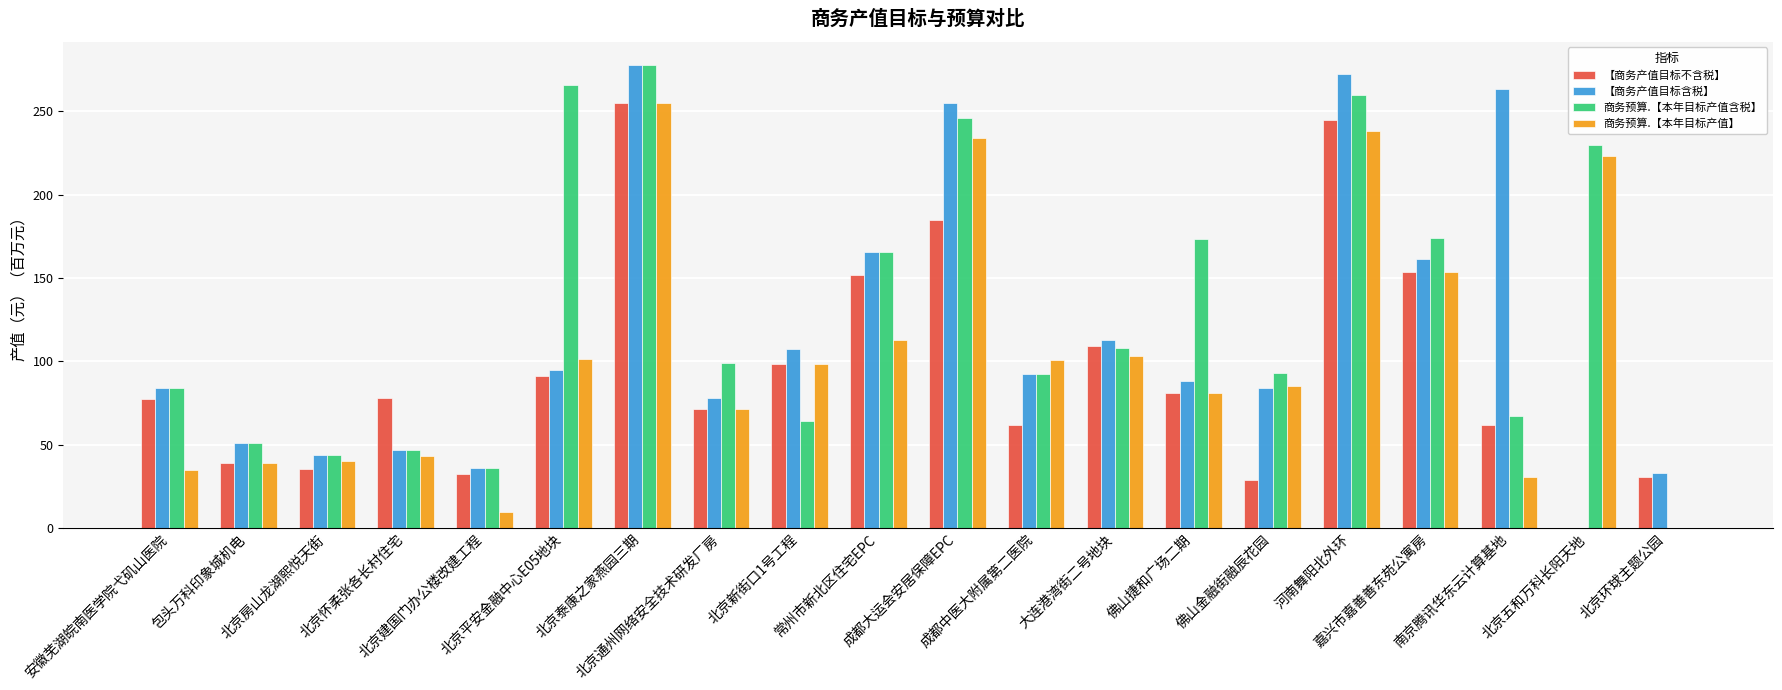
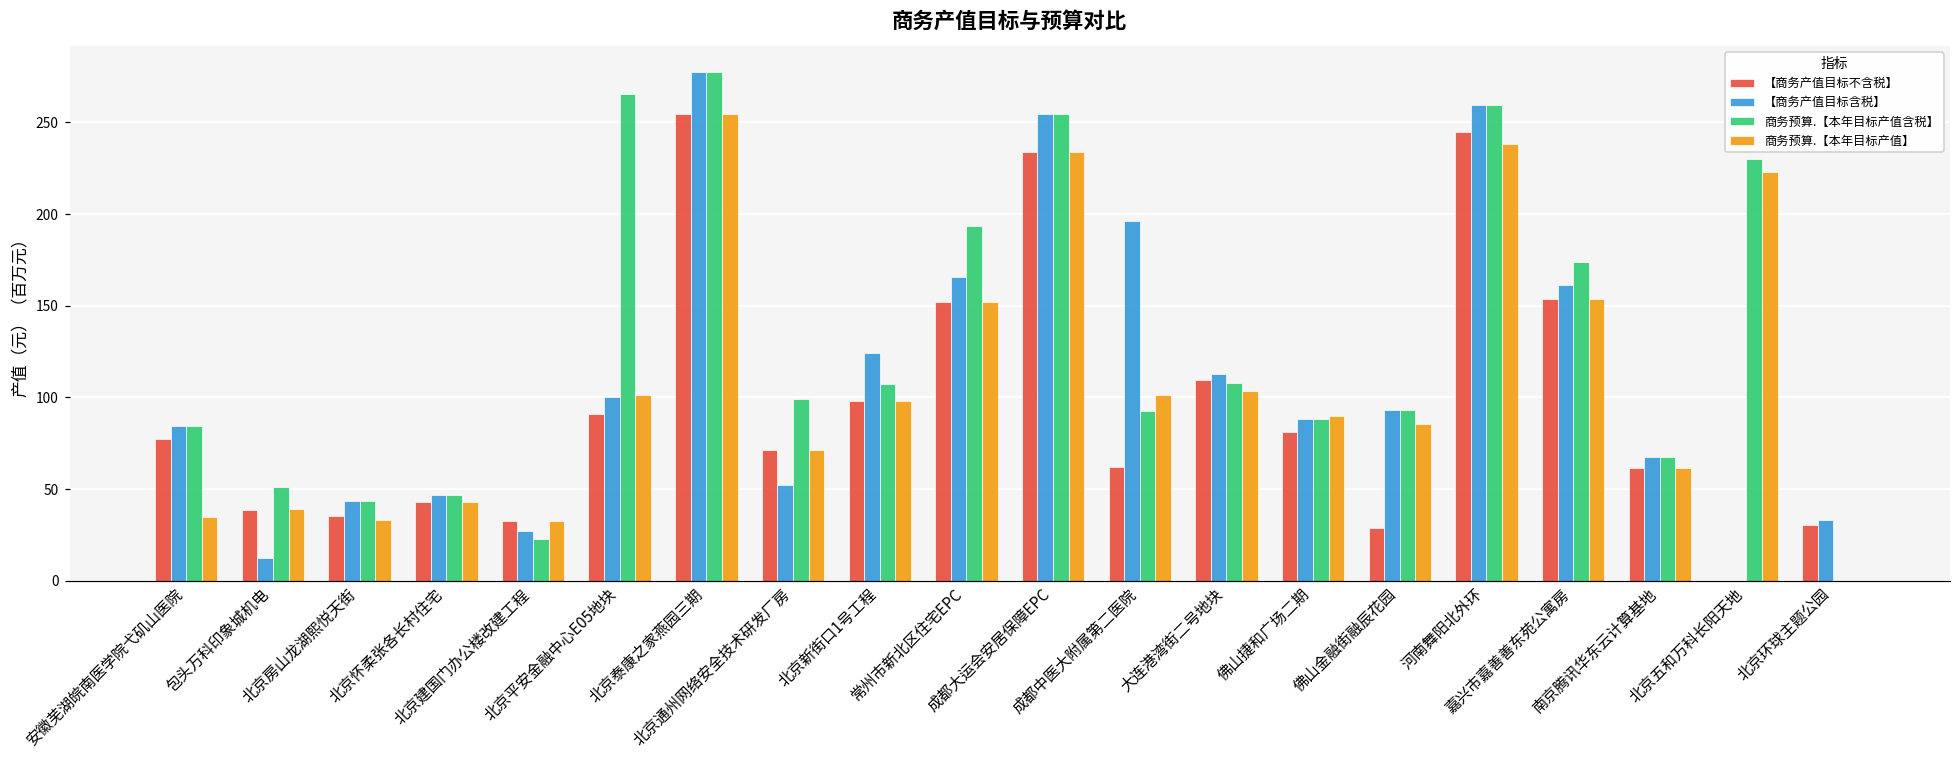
【商务产值目标含税】, 包头万科印象城机电: 51 -> 12
商务预算.【本年目标产值】, 北京房山龙湖熙悦天街: 40 -> 33
【商务产值目标不含税】, 北京怀柔张各长村住宅: 78 -> 43
【商务产值目标含税】, 北京建国门办公楼改建工程: 36 -> 27
商务预算.【本年目标产值含税】, 北京建国门办公楼改建工程: 36 -> 23
商务预算.【本年目标产值】, 北京建国门办公楼改建工程: 10 -> 33
【商务产值目标含税】, 北京平安金融中心E05地块: 95 -> 100
【商务产值目标含税】, 北京通州网络安全技术研发厂房: 78 -> 52
【商务产值目标含税】, 北京新街口1号工程: 107 -> 124
商务预算.【本年目标产值含税】, 北京新街口1号工程: 64 -> 107
商务预算.【本年目标产值含税】, 常州市新北区住宅EPC: 166 -> 193
商务预算.【本年目标产值】, 常州市新北区住宅EPC: 113 -> 152
【商务产值目标不含税】, 成都大运会安居保障EPC: 185 -> 234
商务预算.【本年目标产值含税】, 成都大运会安居保障EPC: 246 -> 255
【商务产值目标含税】, 成都中医大附属第二医院: 92 -> 196
商务预算.【本年目标产值含税】, 佛山捷和广场二期: 173 -> 88
商务预算.【本年目标产值】, 佛山捷和广场二期: 81 -> 90
【商务产值目标含税】, 佛山金融街融辰花园: 84 -> 93
【商务产值目标含税】, 河南舞阳北外环: 272 -> 260
【商务产值目标含税】, 南京腾讯华东云计算基地: 263 -> 67
商务预算.【本年目标产值】, 南京腾讯华东云计算基地: 31 -> 62
